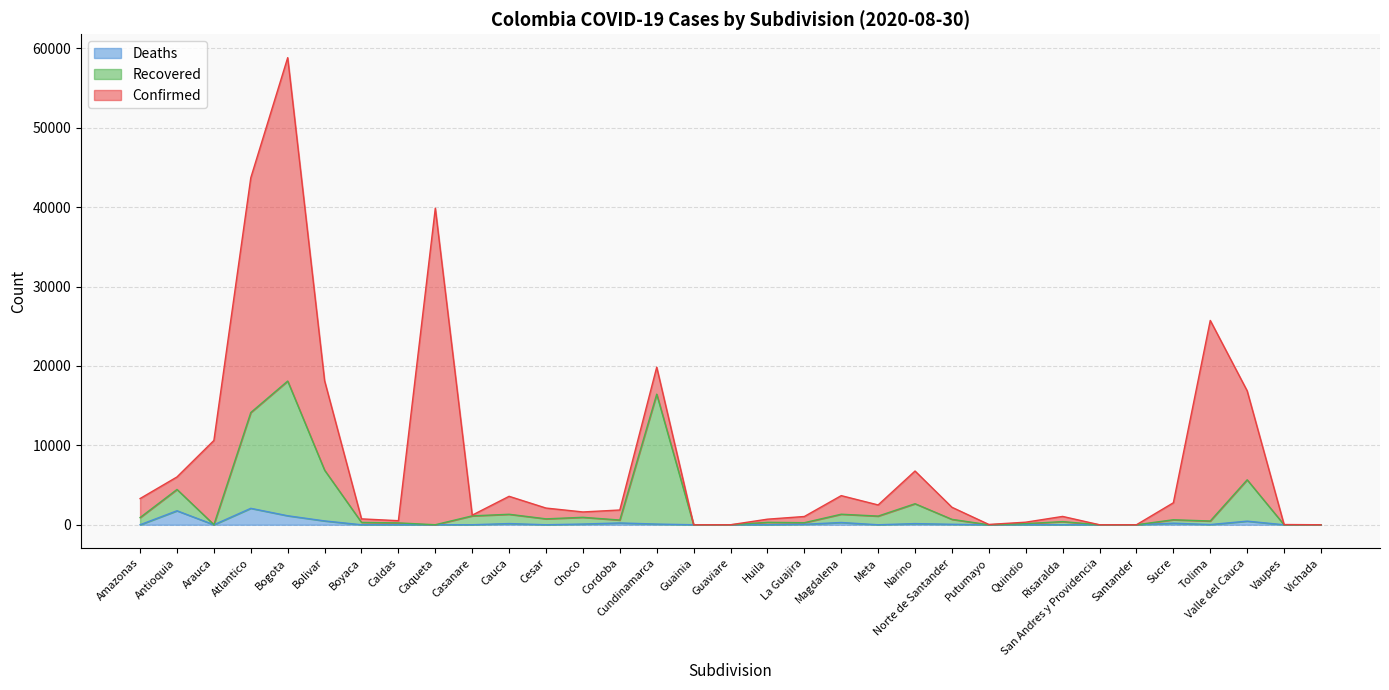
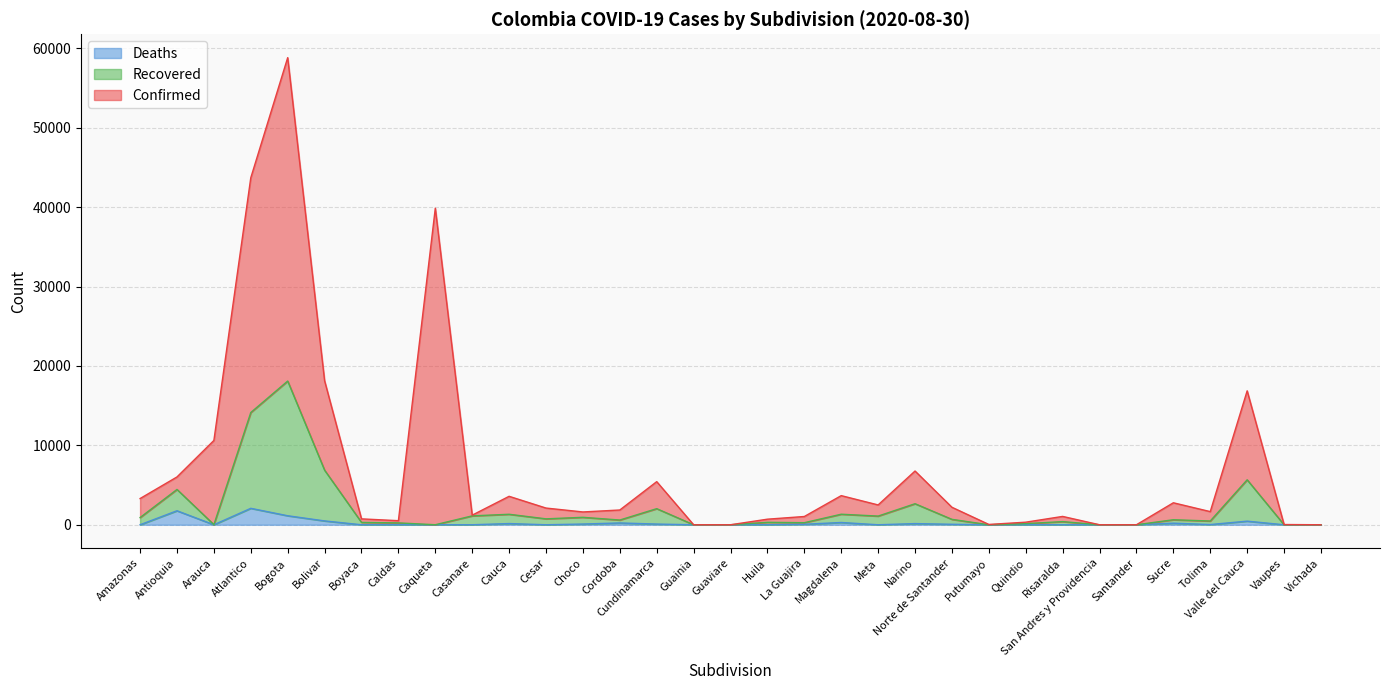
Recovered, Cundinamarca: 16000 -> 2000
Confirmed, Tolima: 25000 -> 1000
